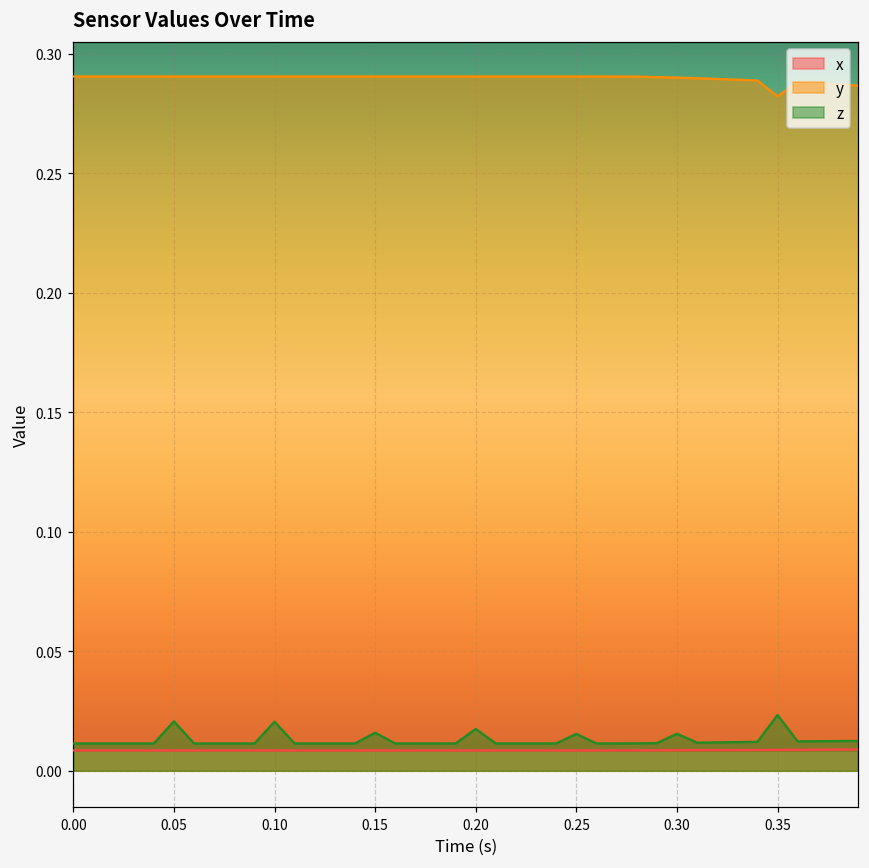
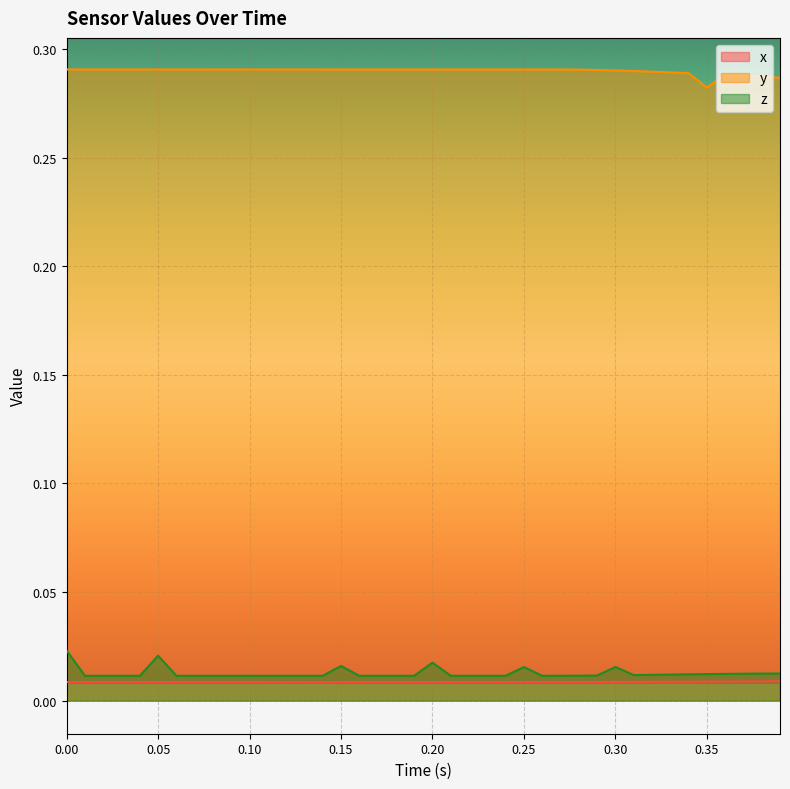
z, 0.00: 0.011 -> 0.023
z, 0.10: 0.021 -> 0.011
z, 0.35: 0.023 -> 0.012
